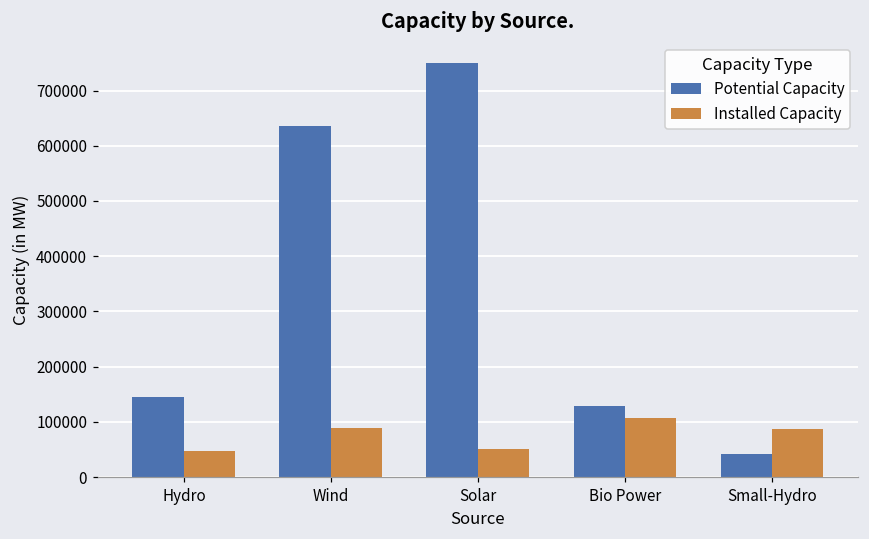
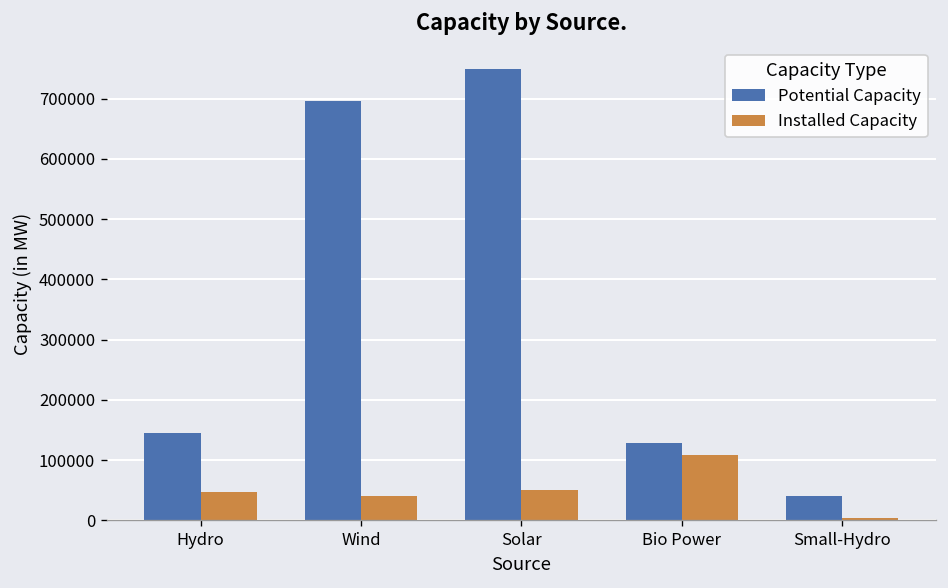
Potential Capacity, Wind: 640000 -> 700000
Installed Capacity, Wind: 90000 -> 40000
Installed Capacity, Small-Hydro: 90000 -> 0
